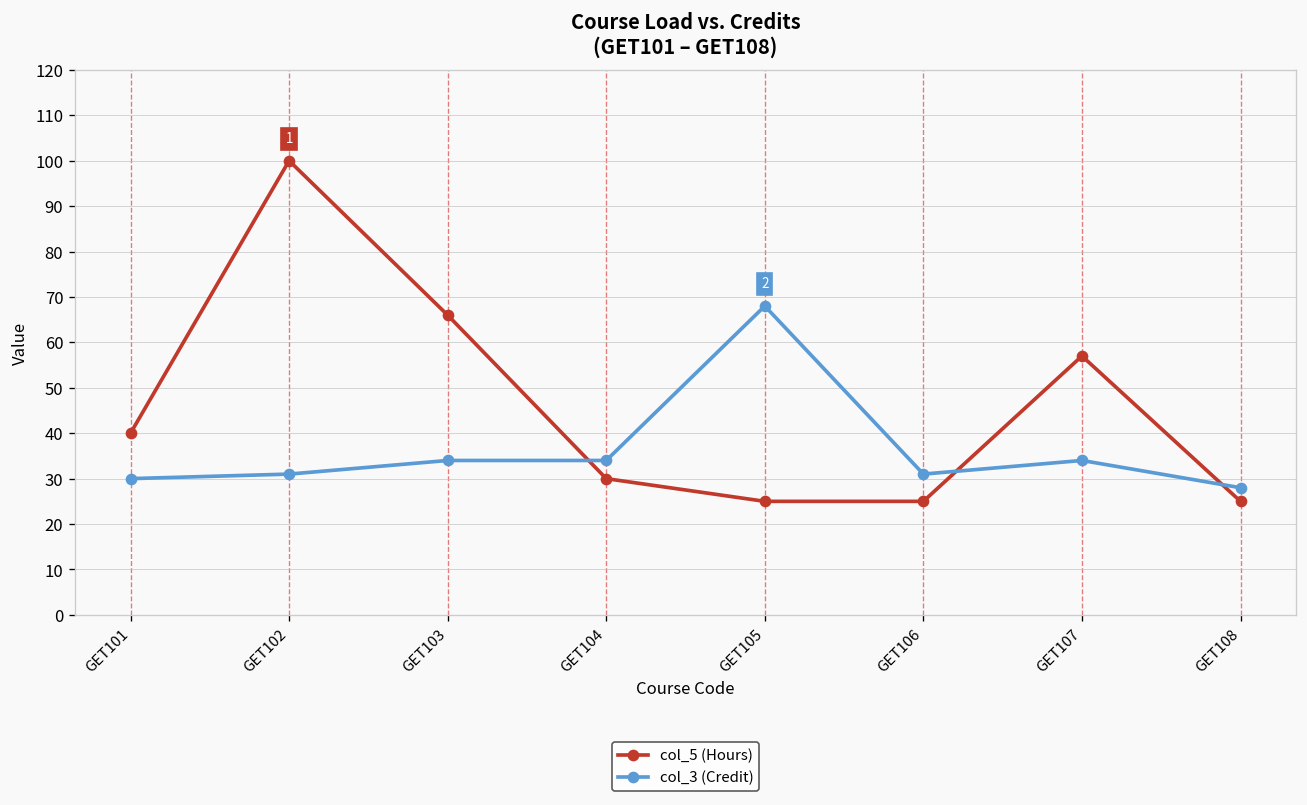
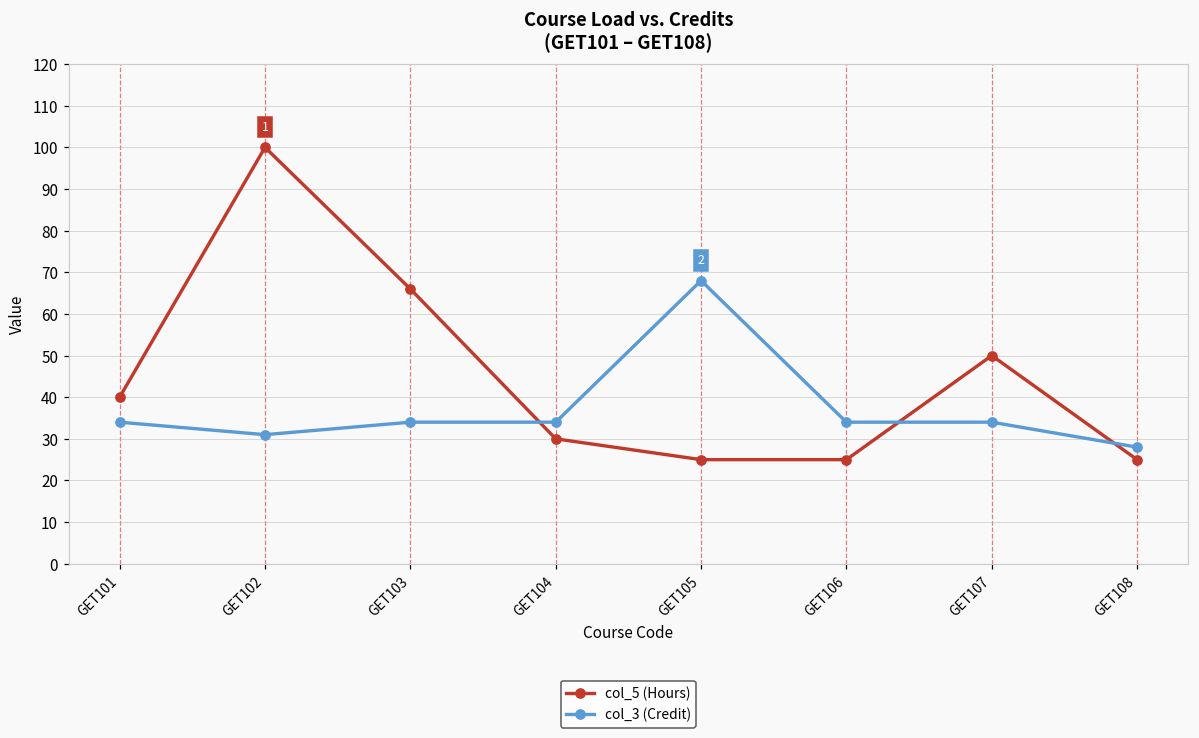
col_3 (Credit), GET101: 30 -> 34
col_3 (Credit), GET106: 31 -> 34
col_5 (Hours), GET107: 57 -> 50
